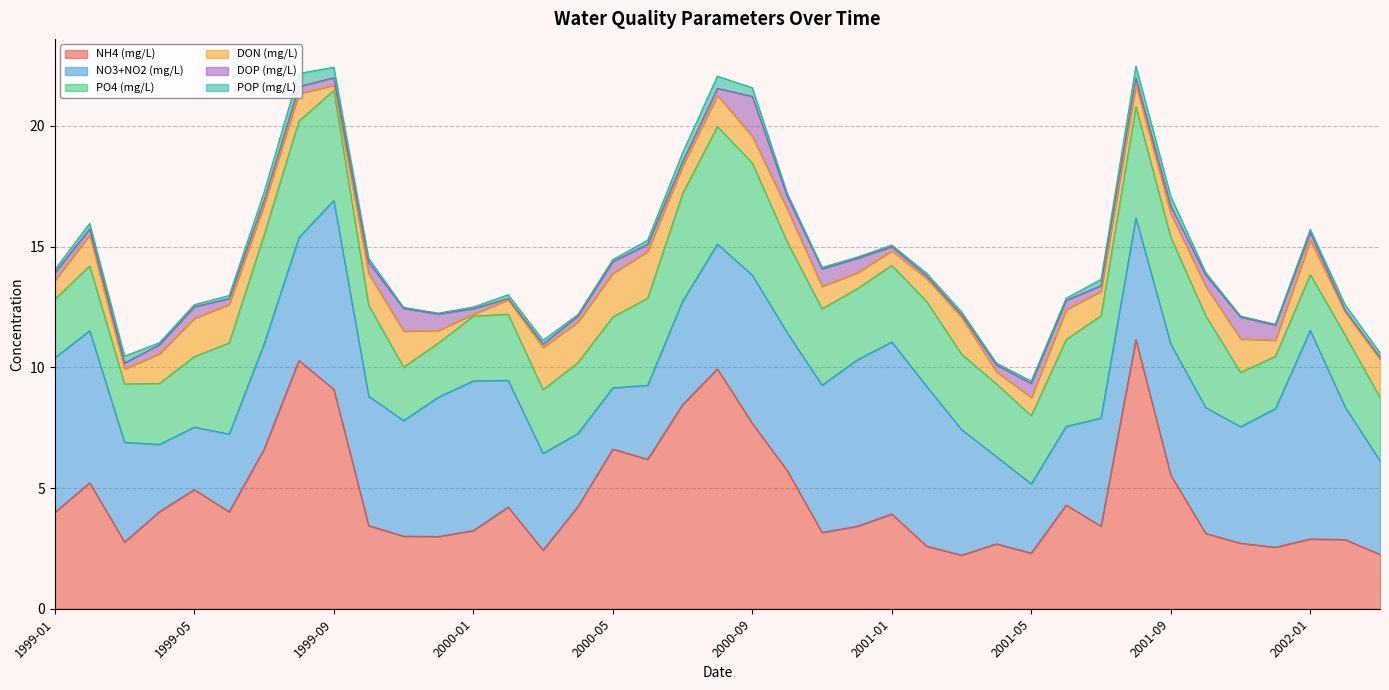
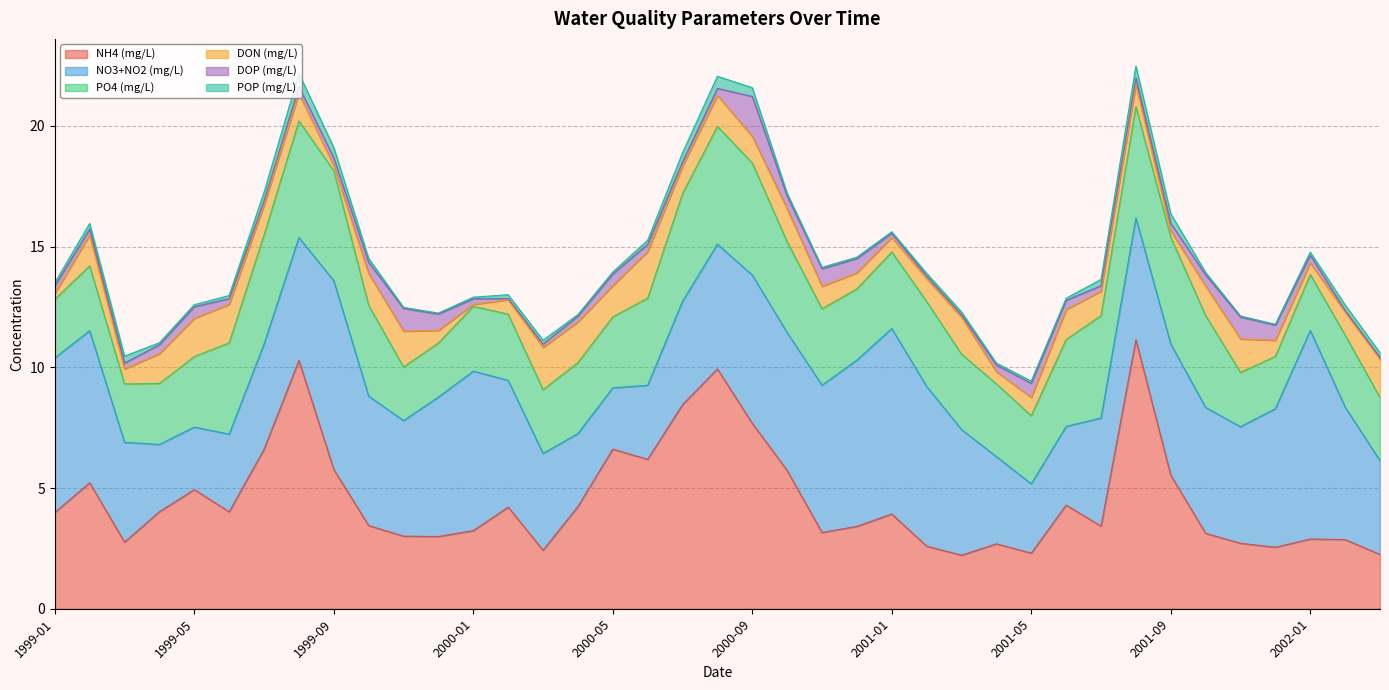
DON (mg/L), 1999-01: 0.8 -> 0.2
NH4 (mg/L), 1999-09: 9.1 -> 5.8
NO3+NO2 (mg/L), 2000-01: 6.2 -> 6.6
DON (mg/L), 2000-05: 1.8 -> 1.3
NO3+NO2 (mg/L), 2001-01: 7.1 -> 7.7
DON (mg/L), 2001-09: 1.0 -> 0.3
DON (mg/L), 2002-01: 1.4 -> 0.5
